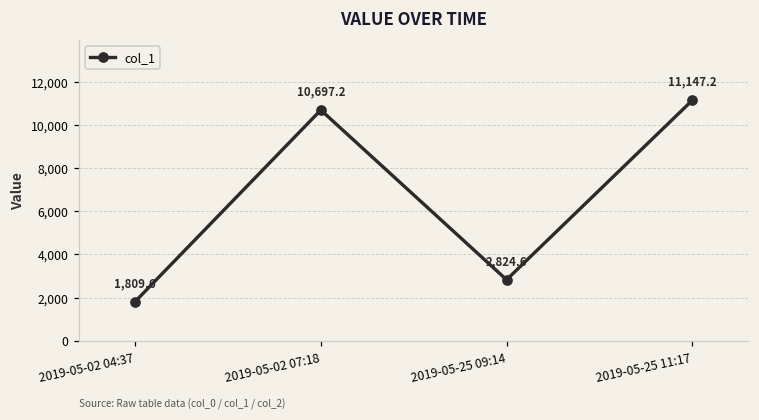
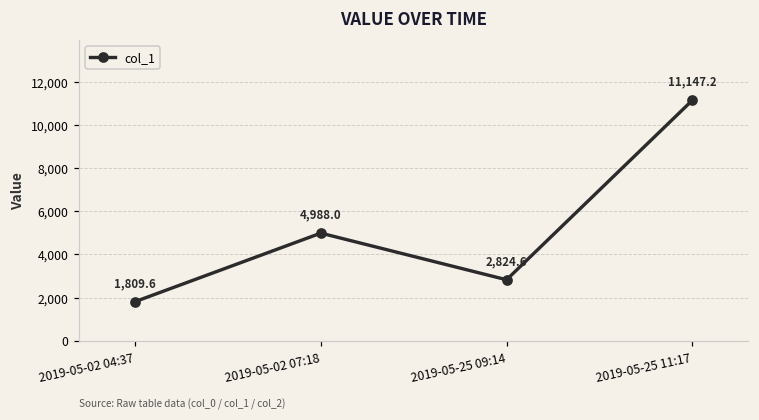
2019-05-02 07:18: 10,697.2 -> 4,988.0
